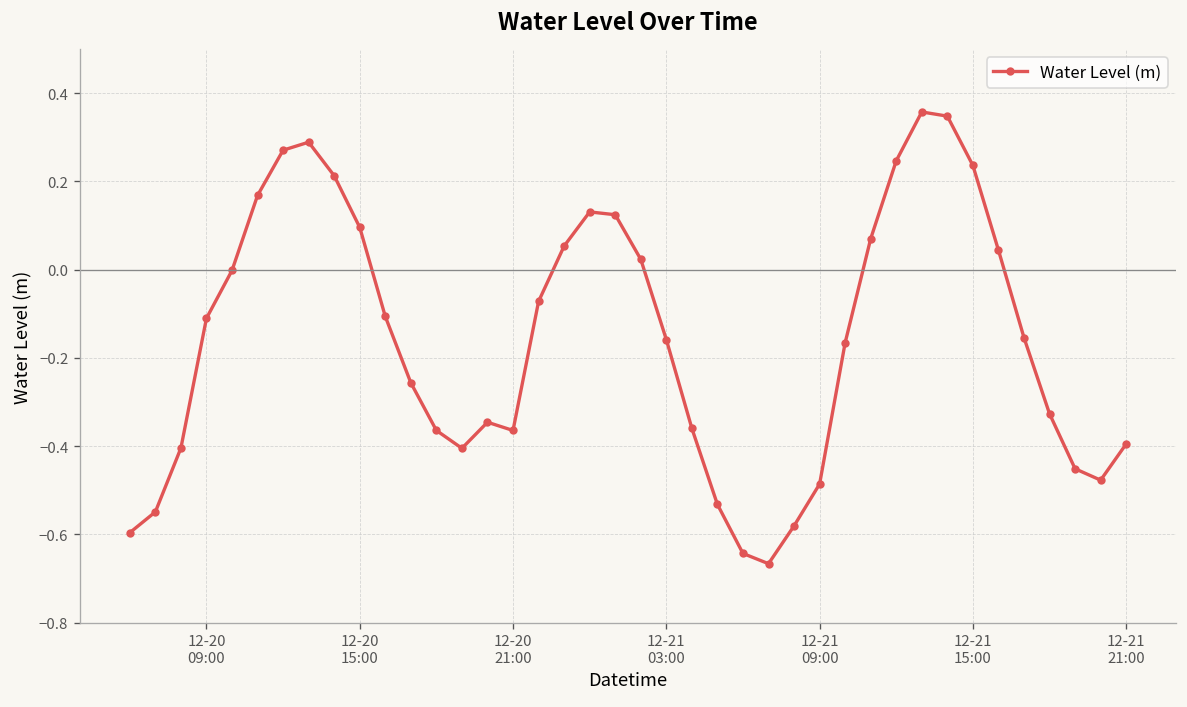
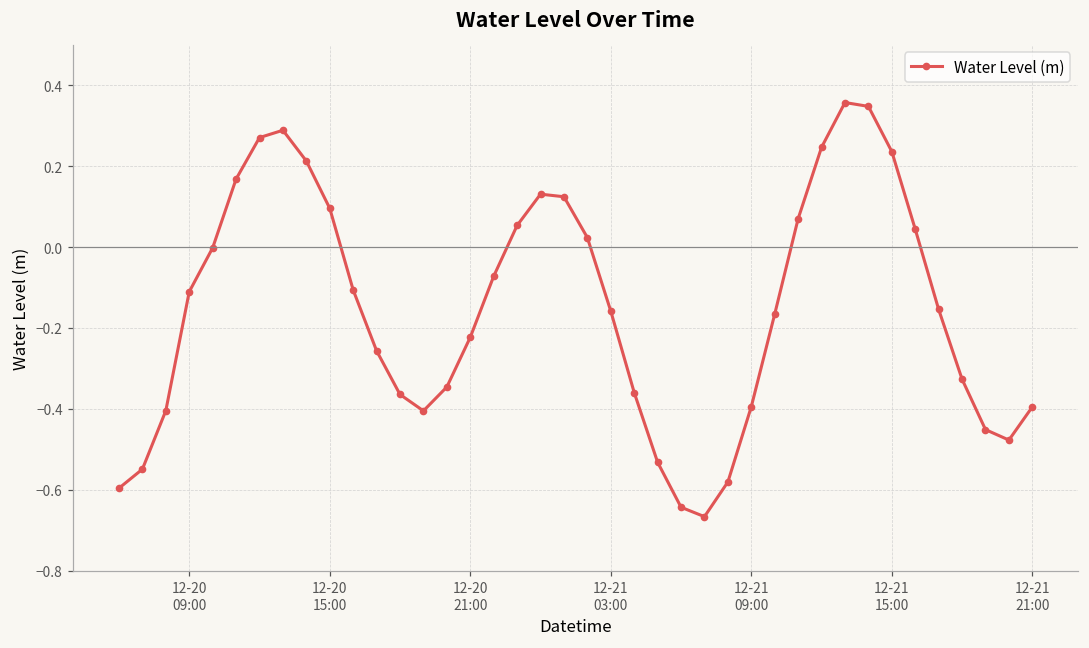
12-20 21:00: -0.36 -> -0.22
12-21 09:00: -0.49 -> -0.39
